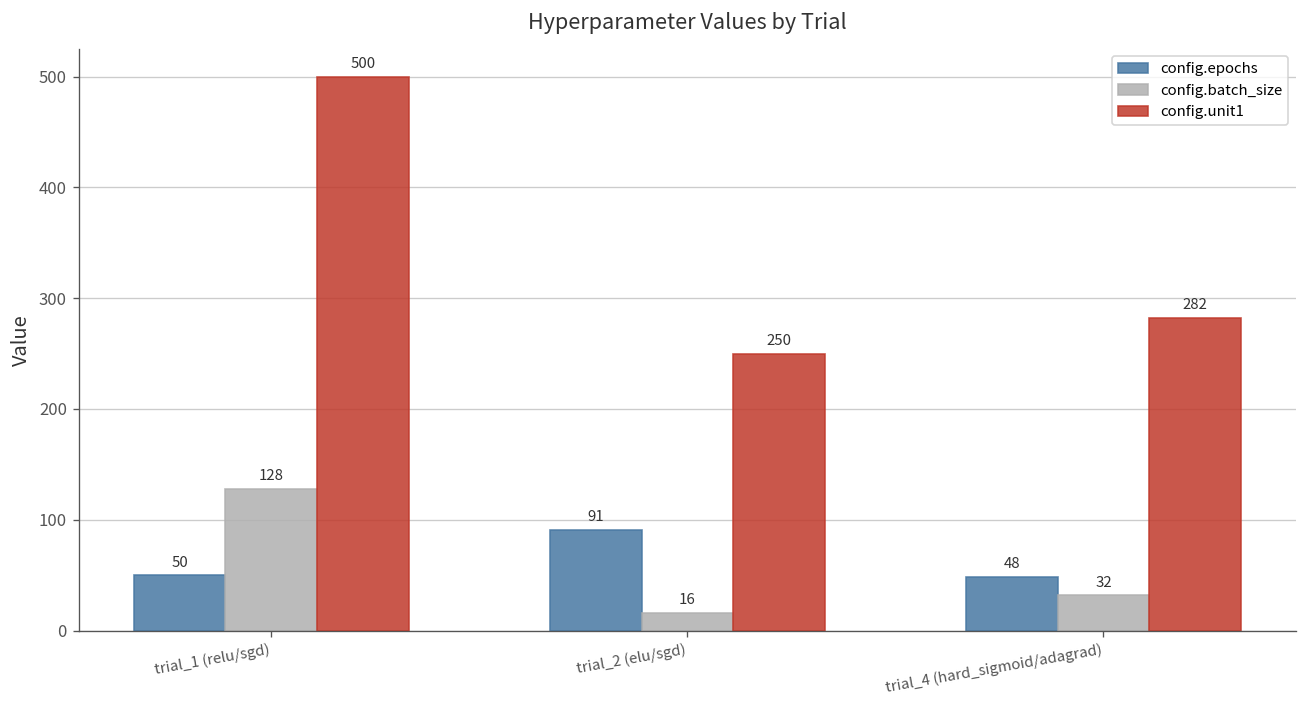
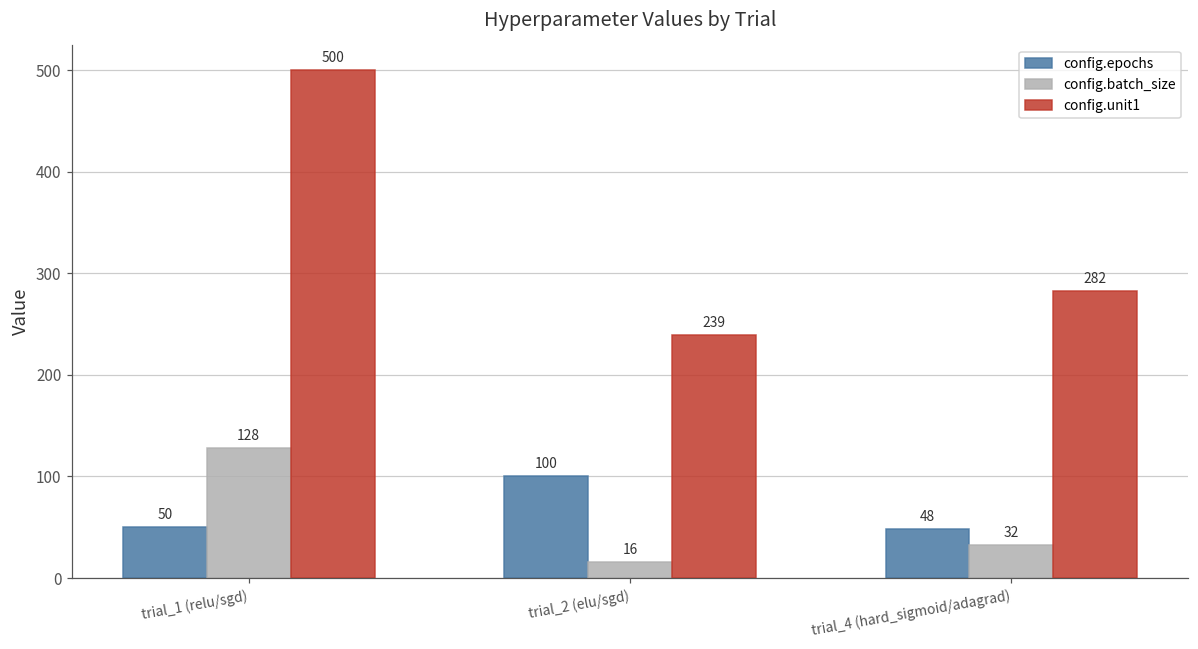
config.epochs, trial_2 (elu/sgd): 91 -> 100
config.unit1, trial_2 (elu/sgd): 250 -> 239
